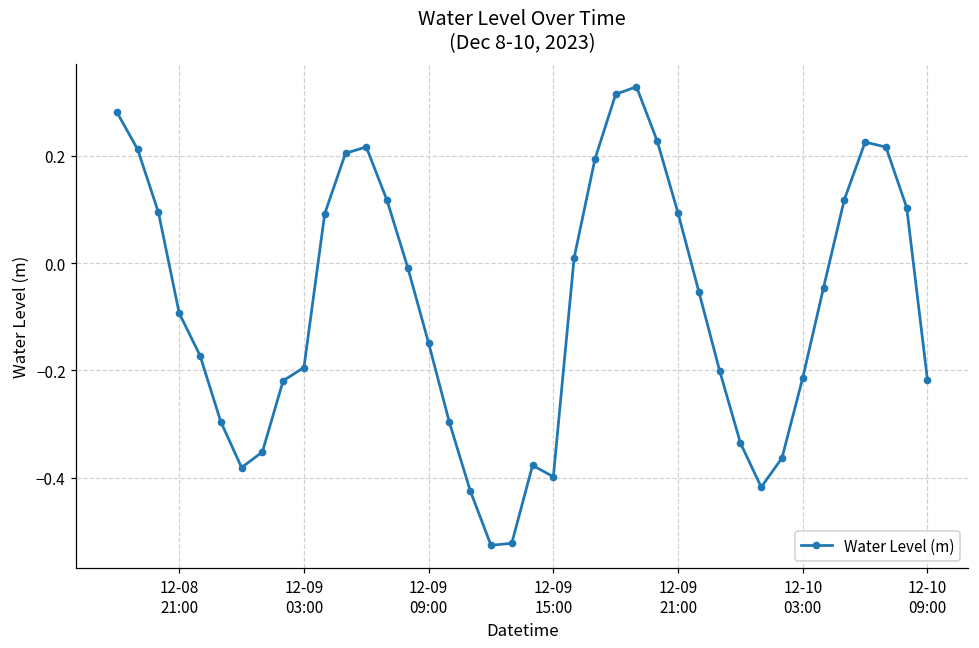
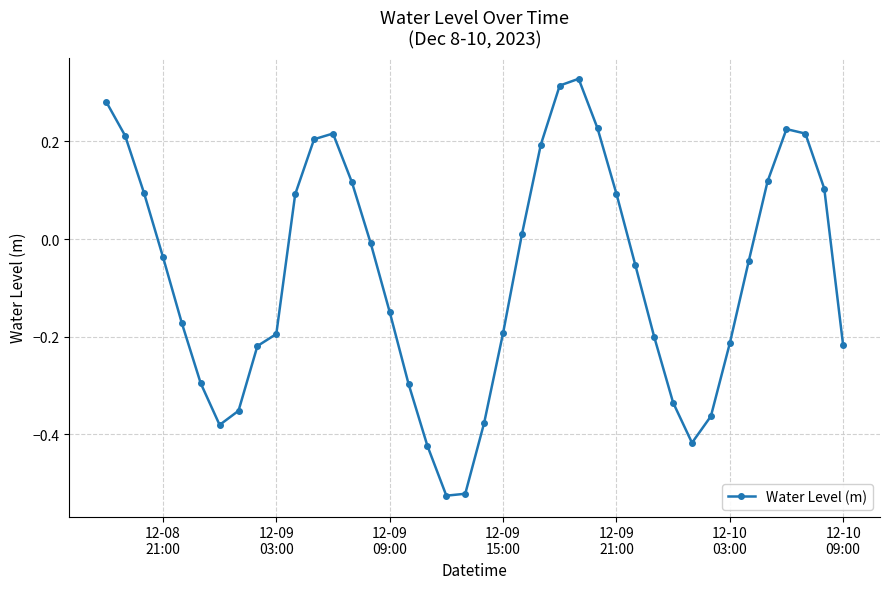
12-08 21:00: -0.09 -> -0.04
12-09 15:00: -0.40 -> -0.19
